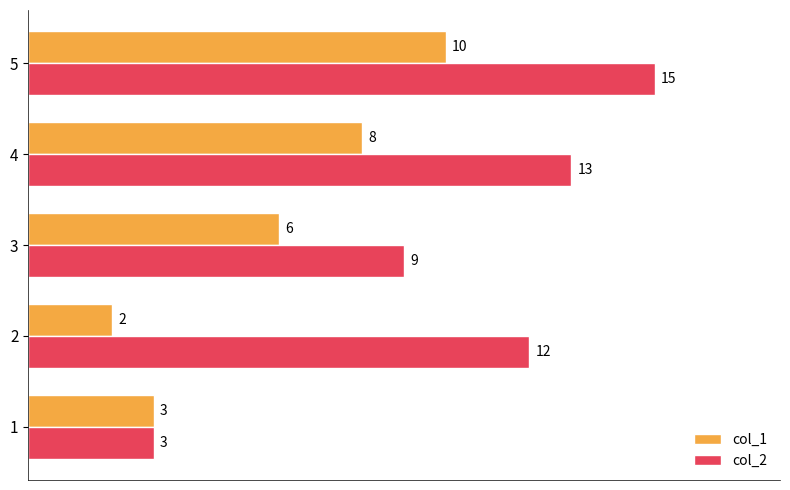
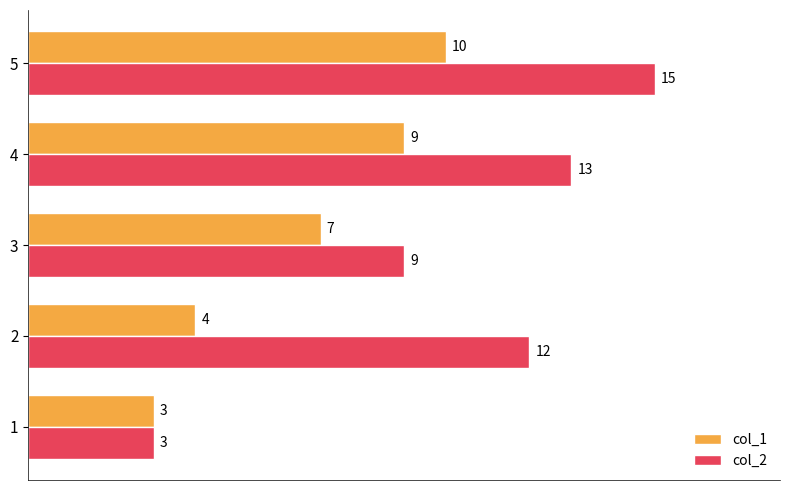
col_1, 4: 8 -> 9
col_1, 3: 6 -> 7
col_1, 2: 2 -> 4
